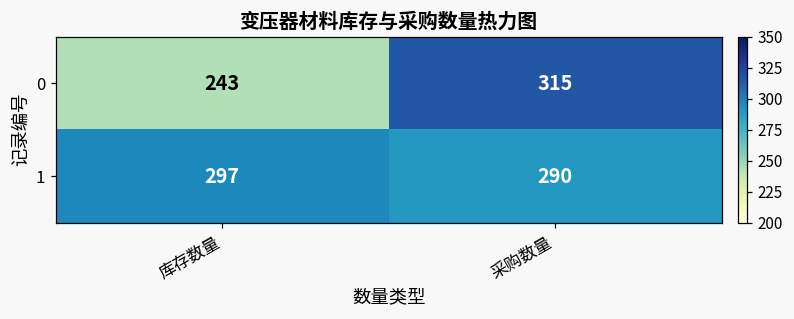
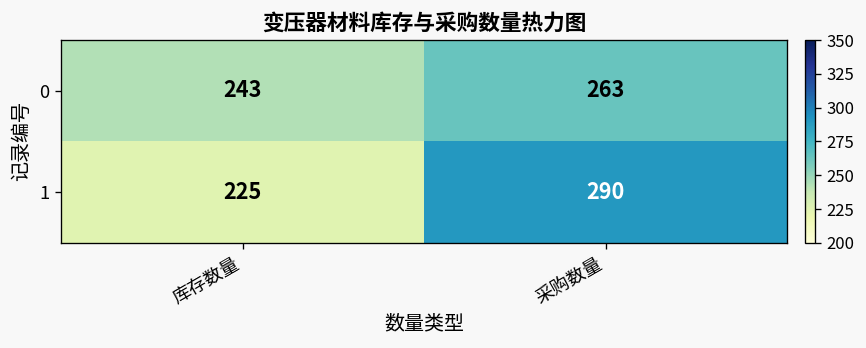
0, 采购数量: 315 -> 263
1, 库存数量: 297 -> 225
